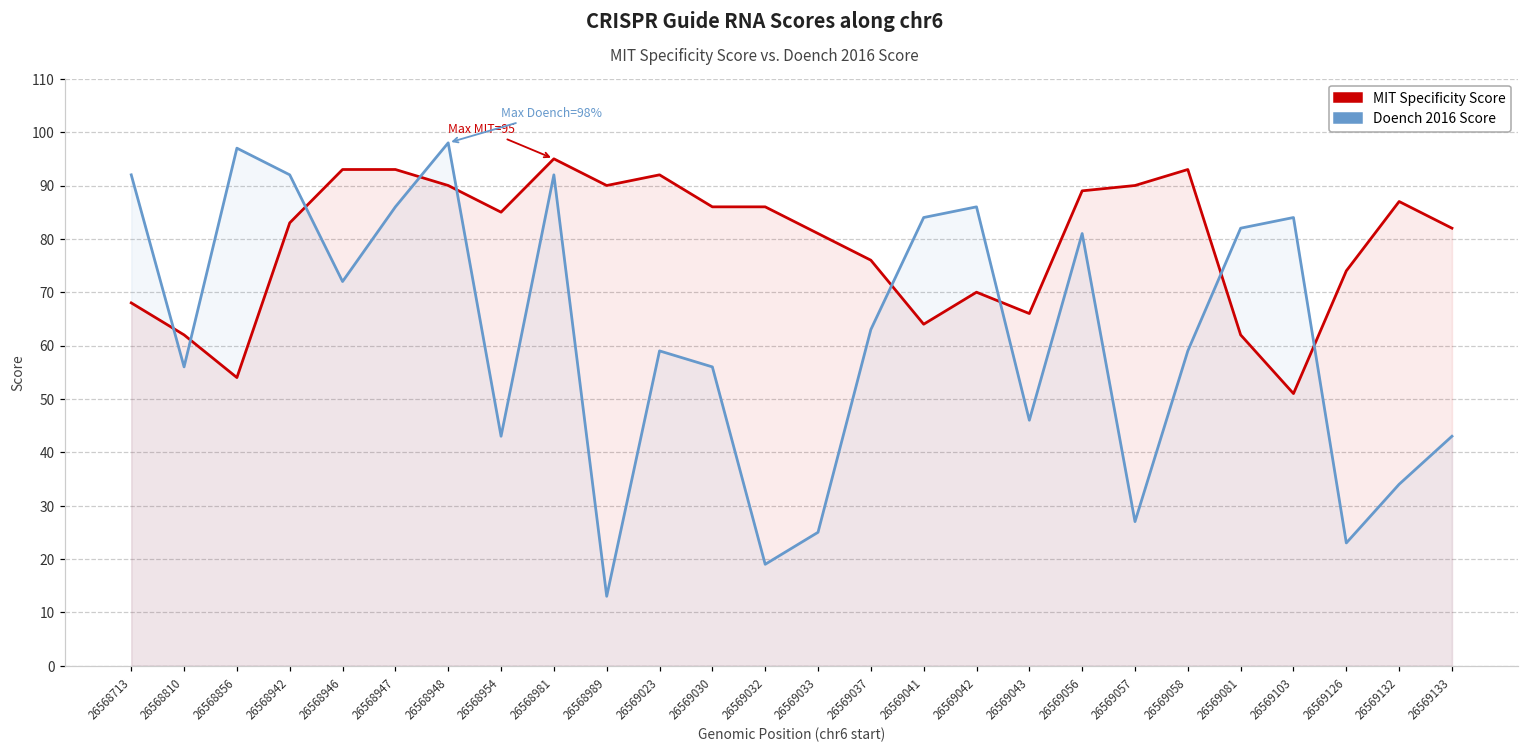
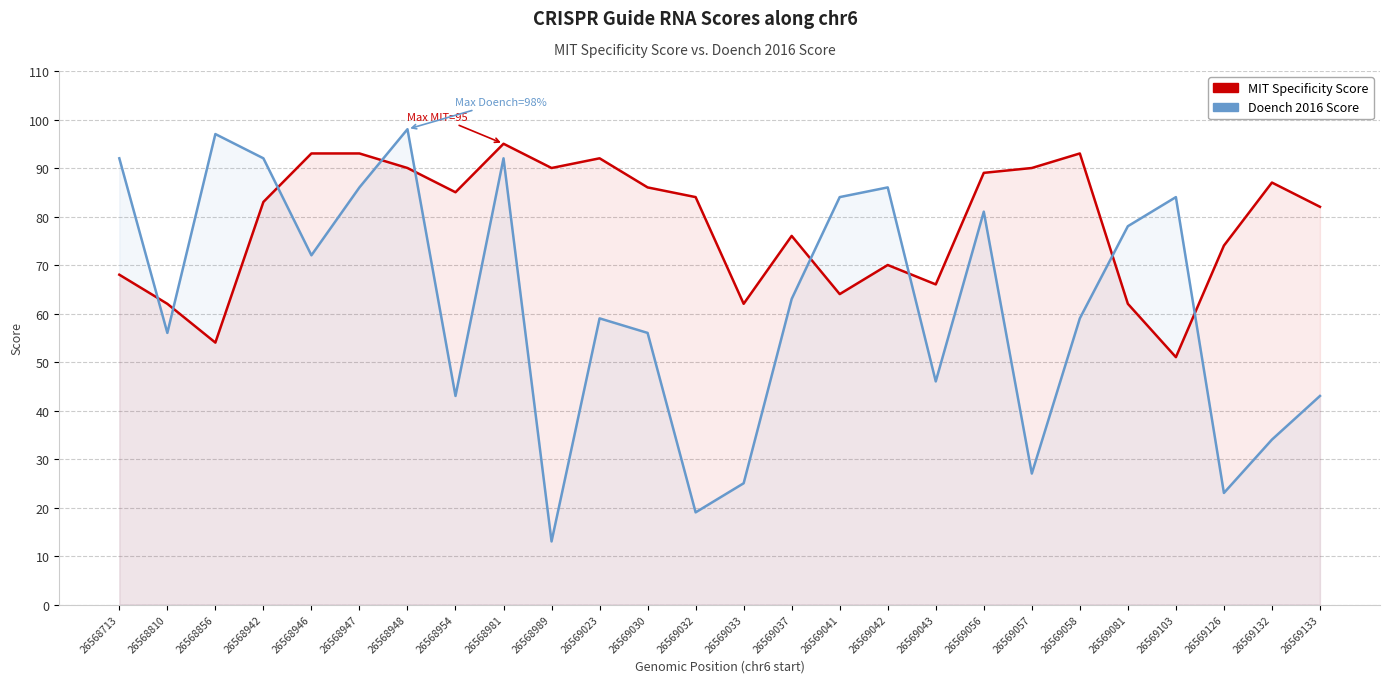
MIT Specificity Score, 26569032: 86 -> 84
MIT Specificity Score, 26569033: 81 -> 62
Doench 2016 Score, 26569081: 82 -> 78
